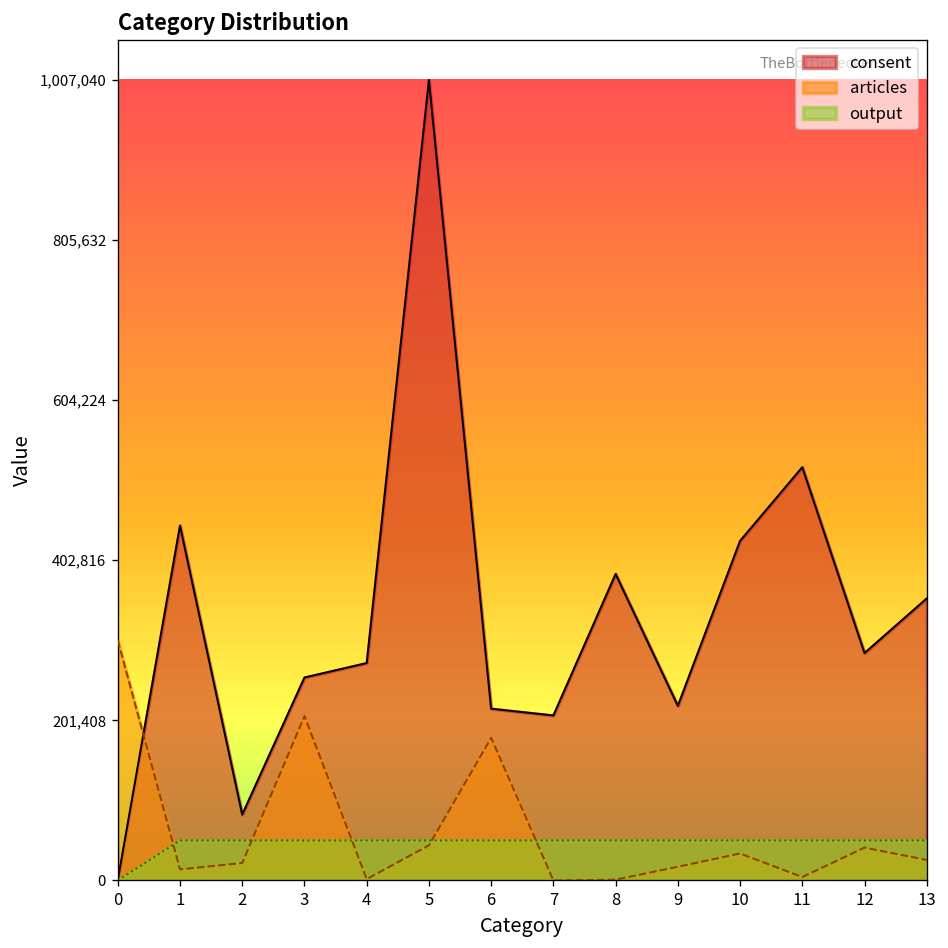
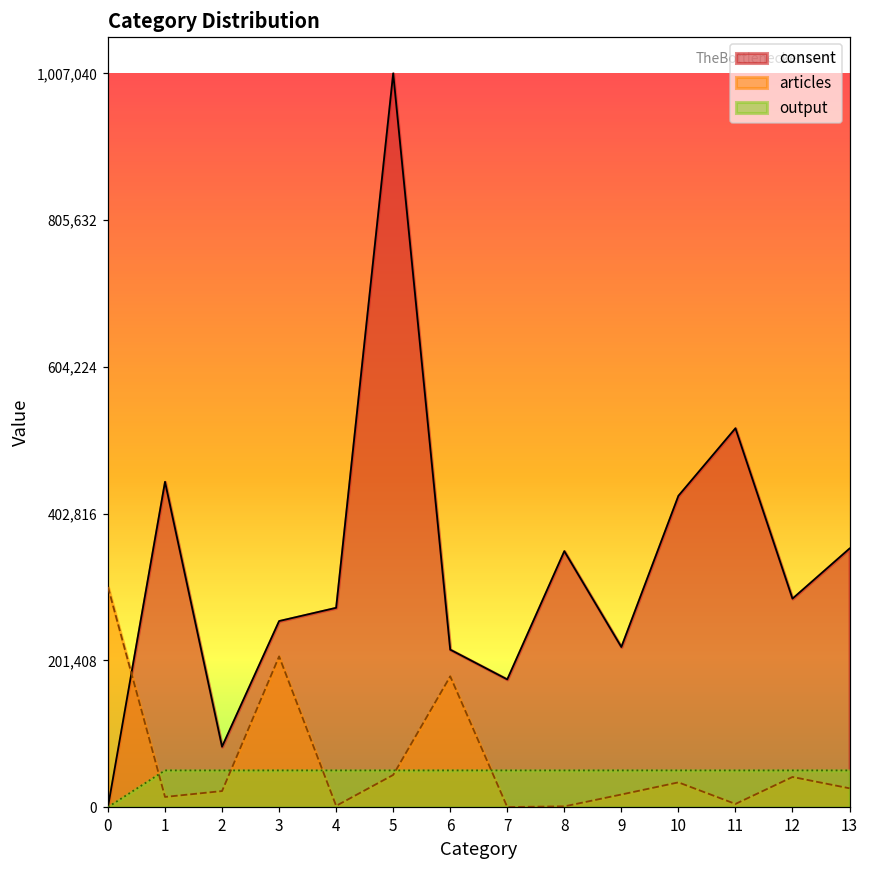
consent, 7: 210,000 -> 180,000
consent, 8: 390,000 -> 350,000
